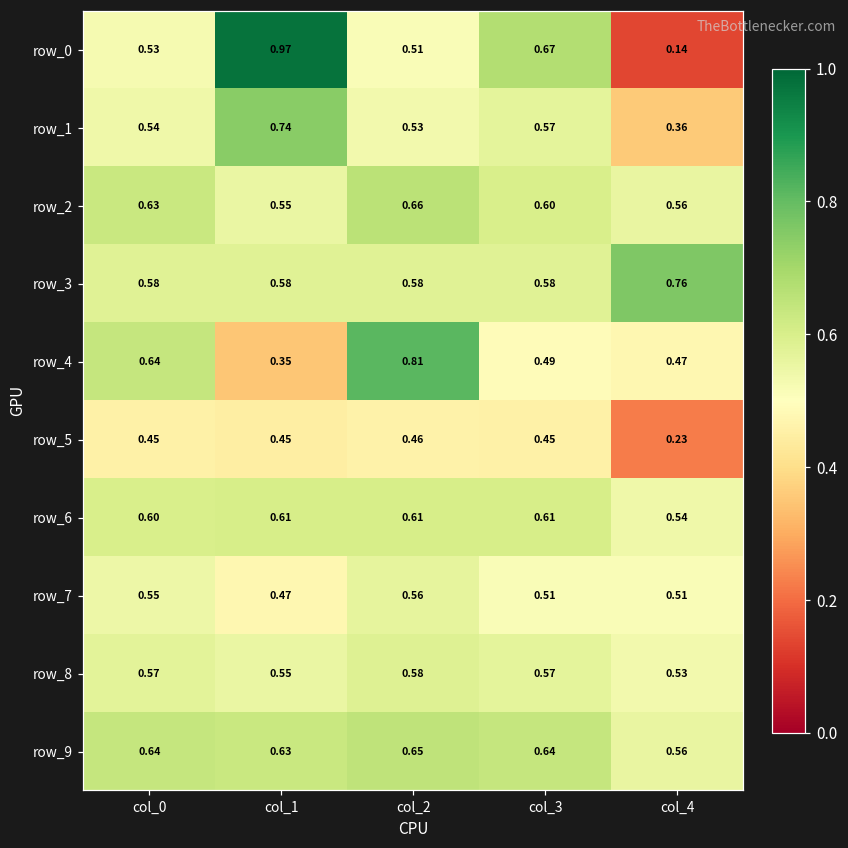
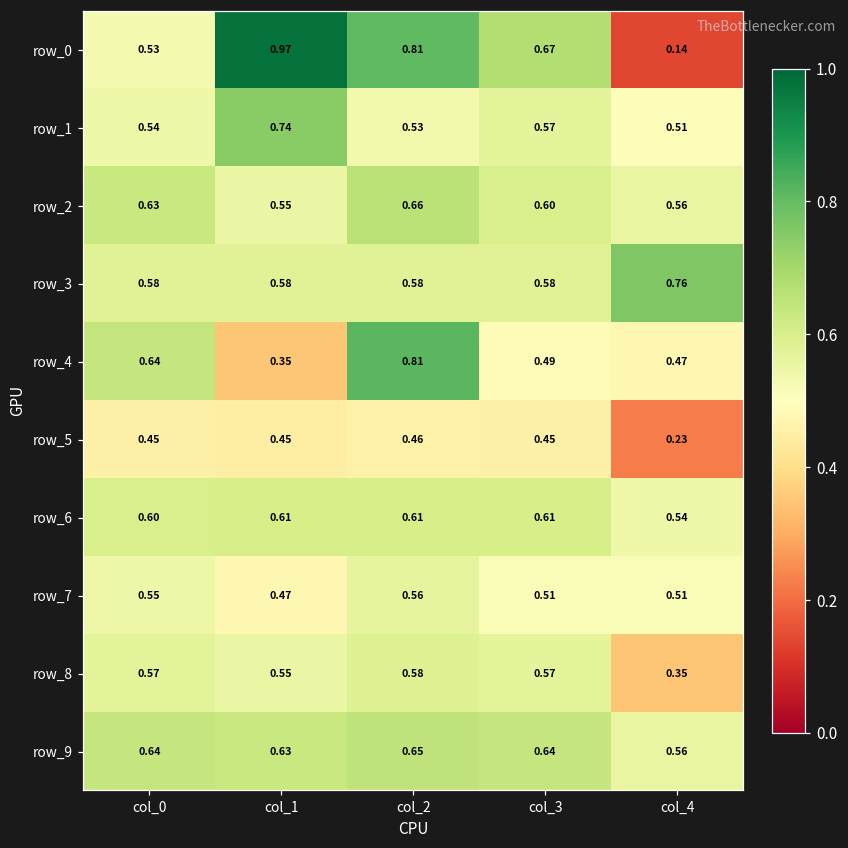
row_0, col_2: 0.51 -> 0.81
row_1, col_4: 0.36 -> 0.51
row_8, col_4: 0.53 -> 0.35
